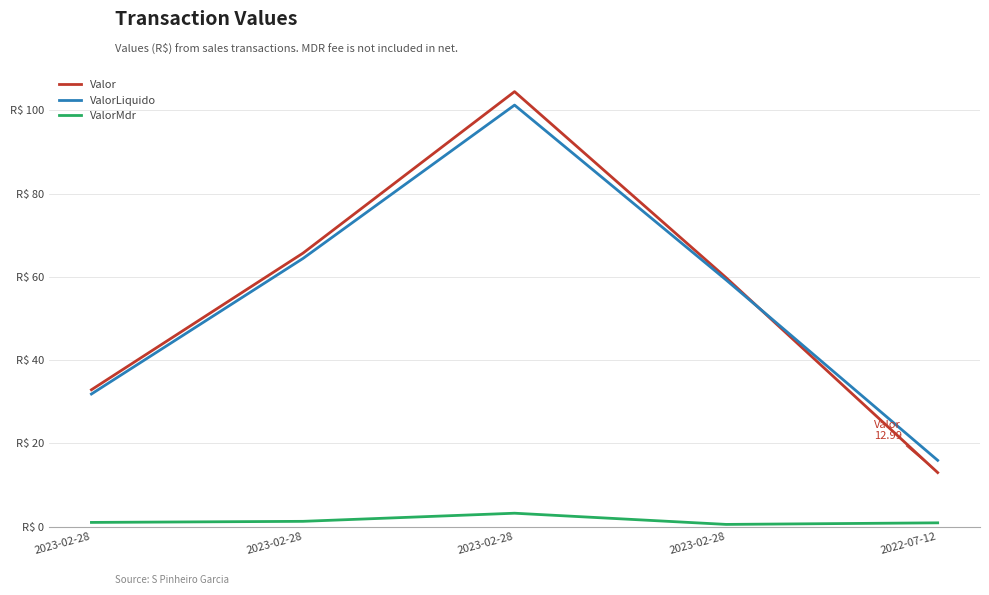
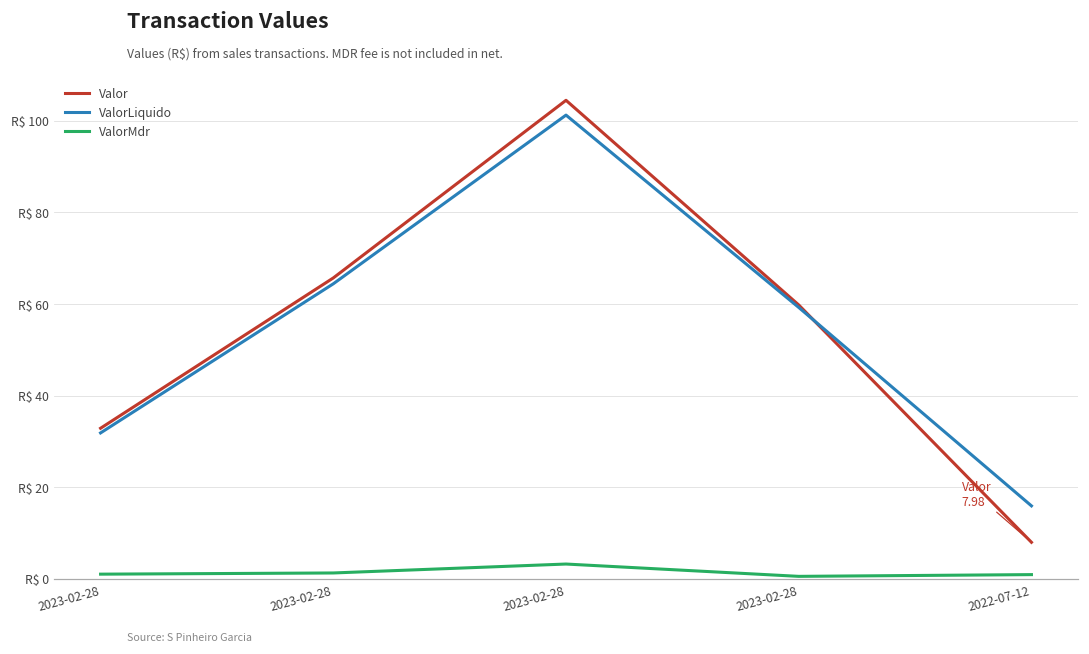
Valor, 2022-07-12: 12.99 -> 7.98
